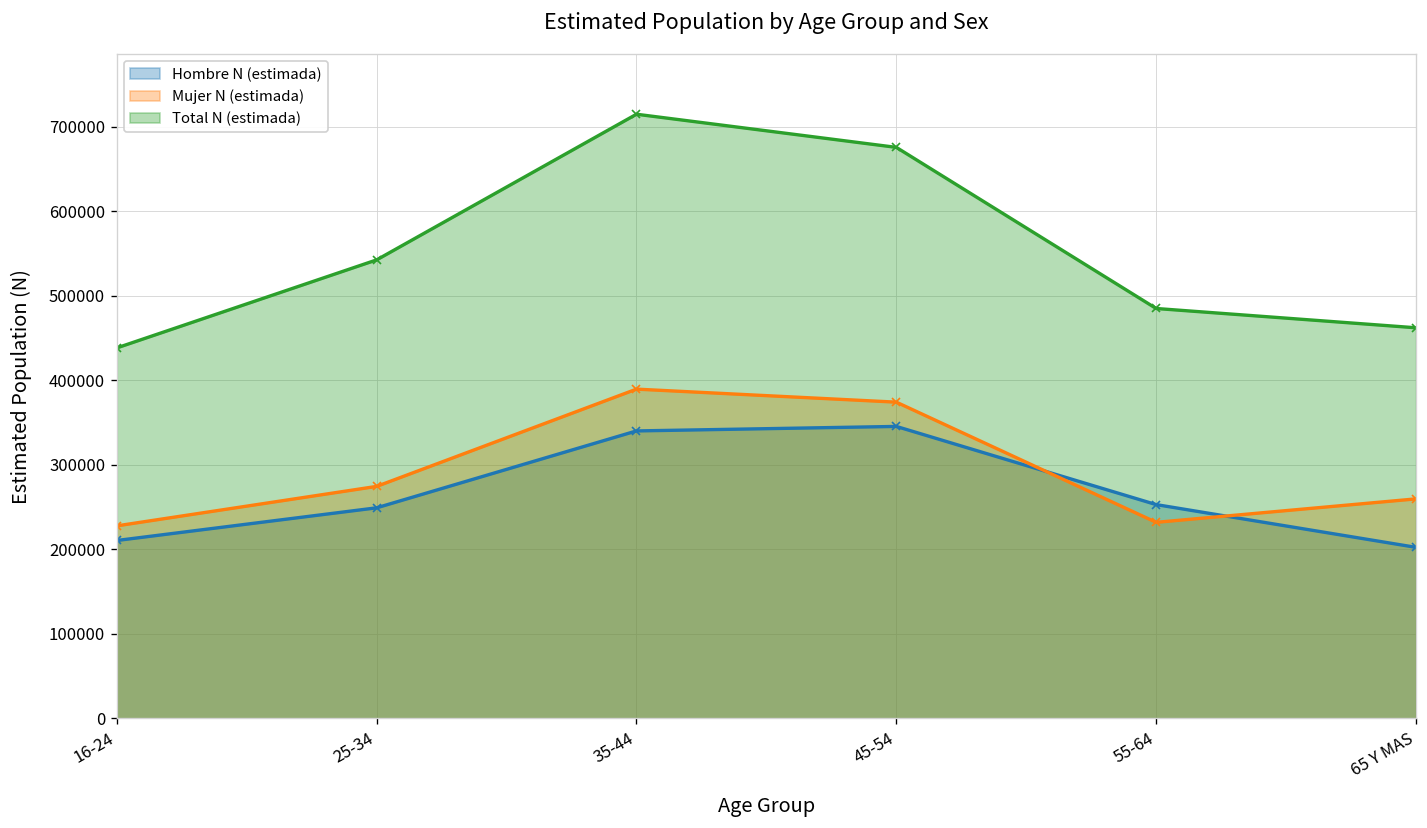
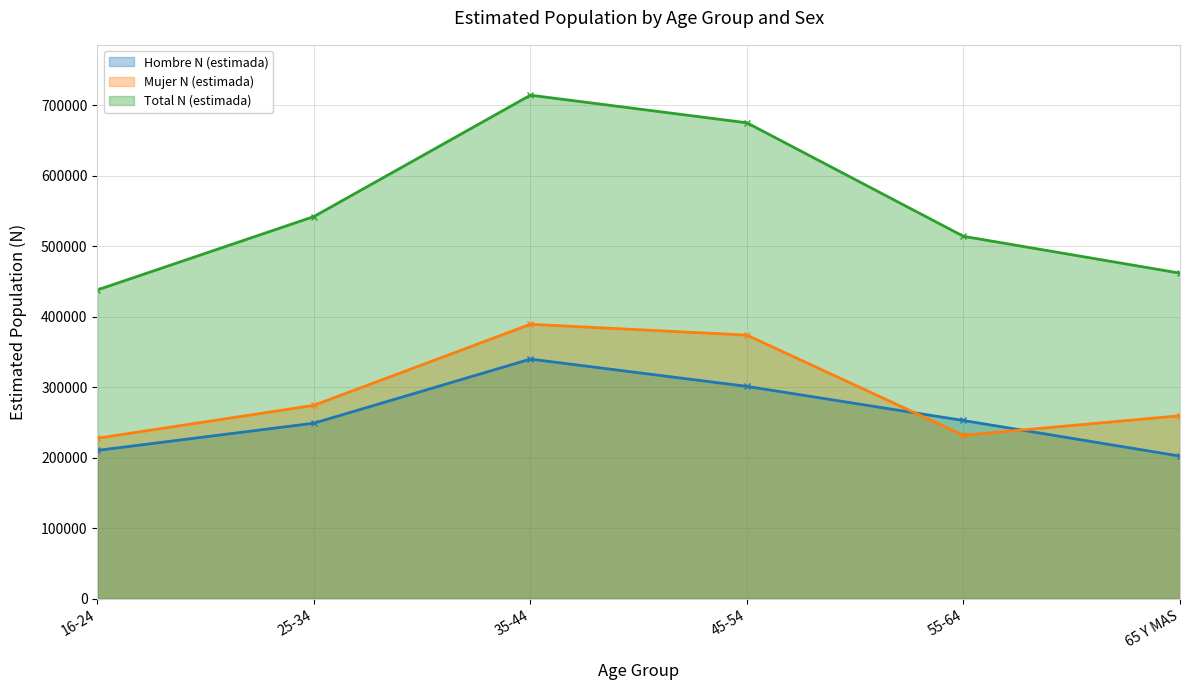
Hombre N (estimada), 45-54: 350000 -> 300000
Total N (estimada), 55-64: 480000 -> 510000
